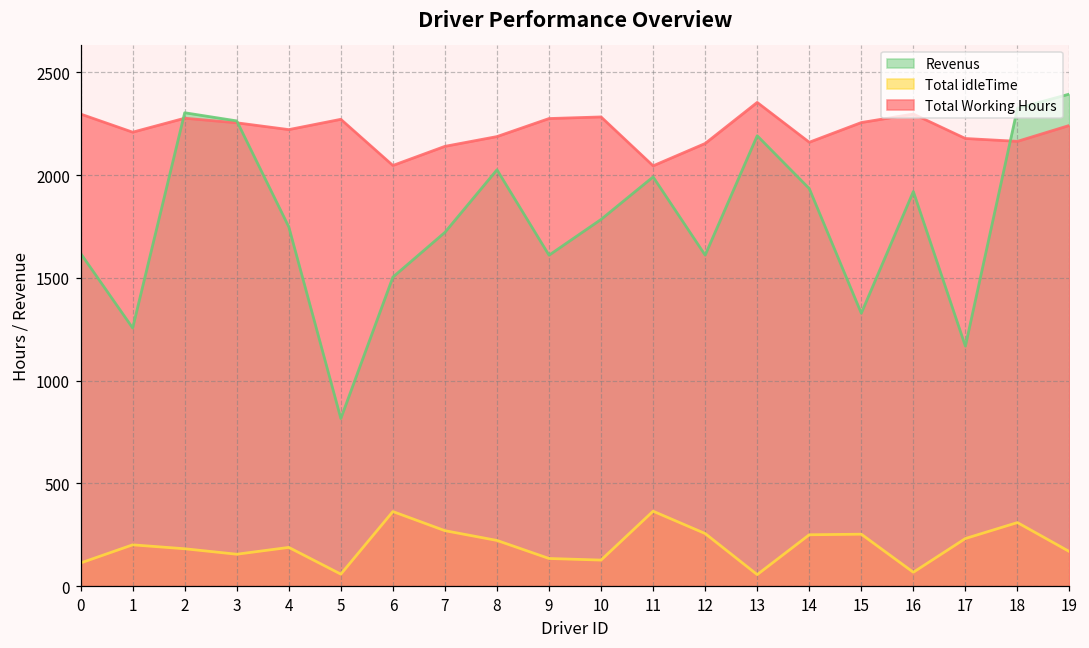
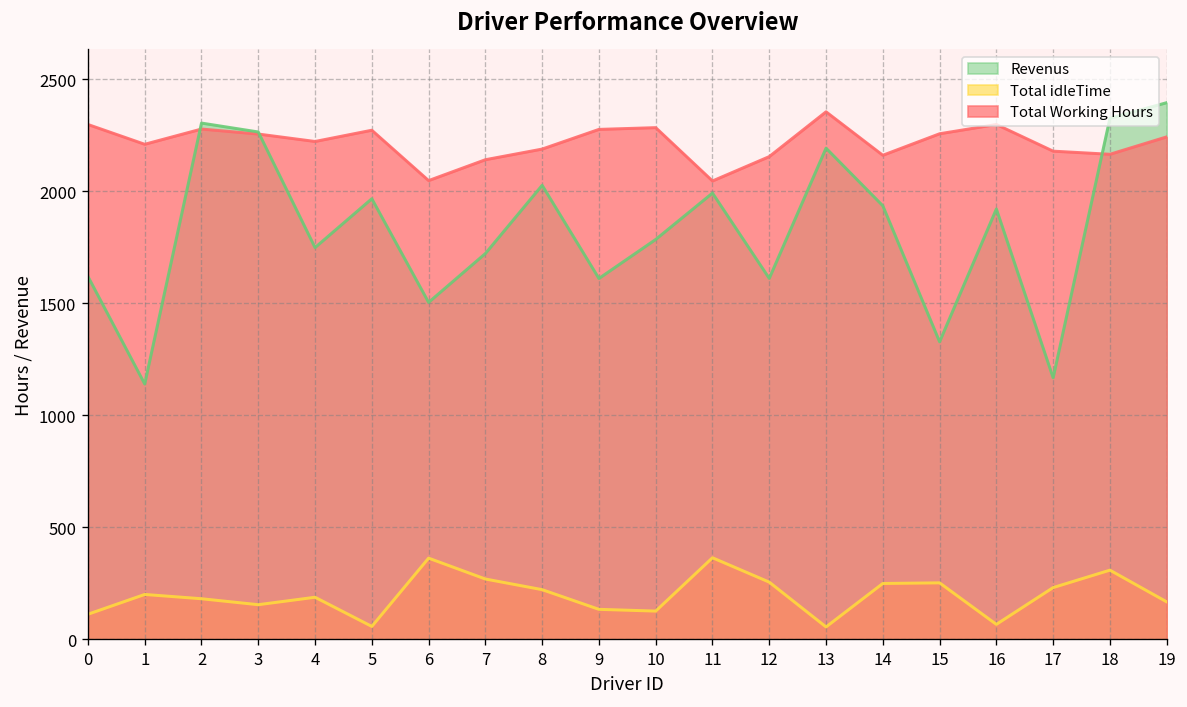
Revenus, 1: 1260 -> 1140
Revenus, 5: 820 -> 1970
